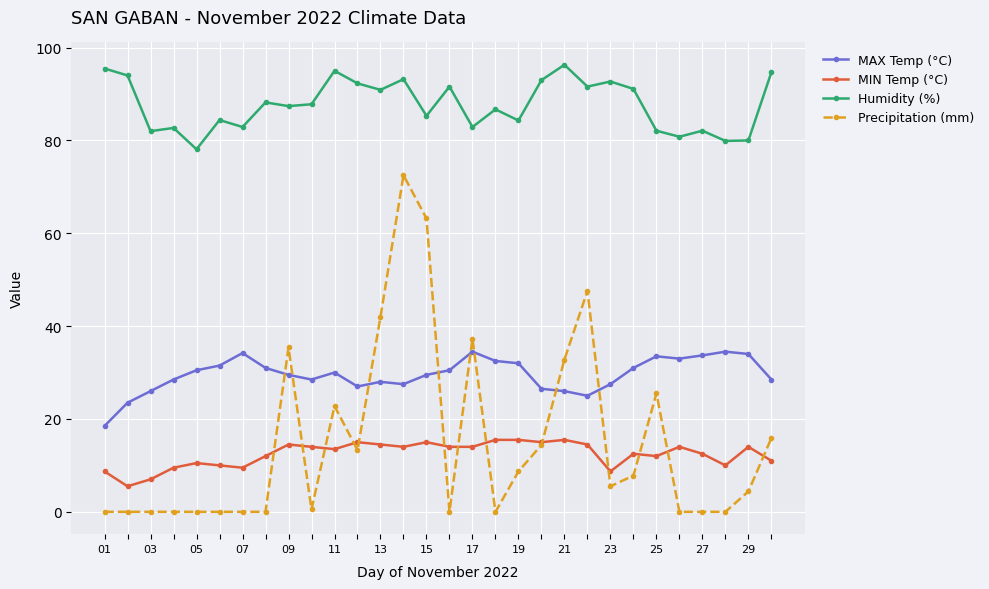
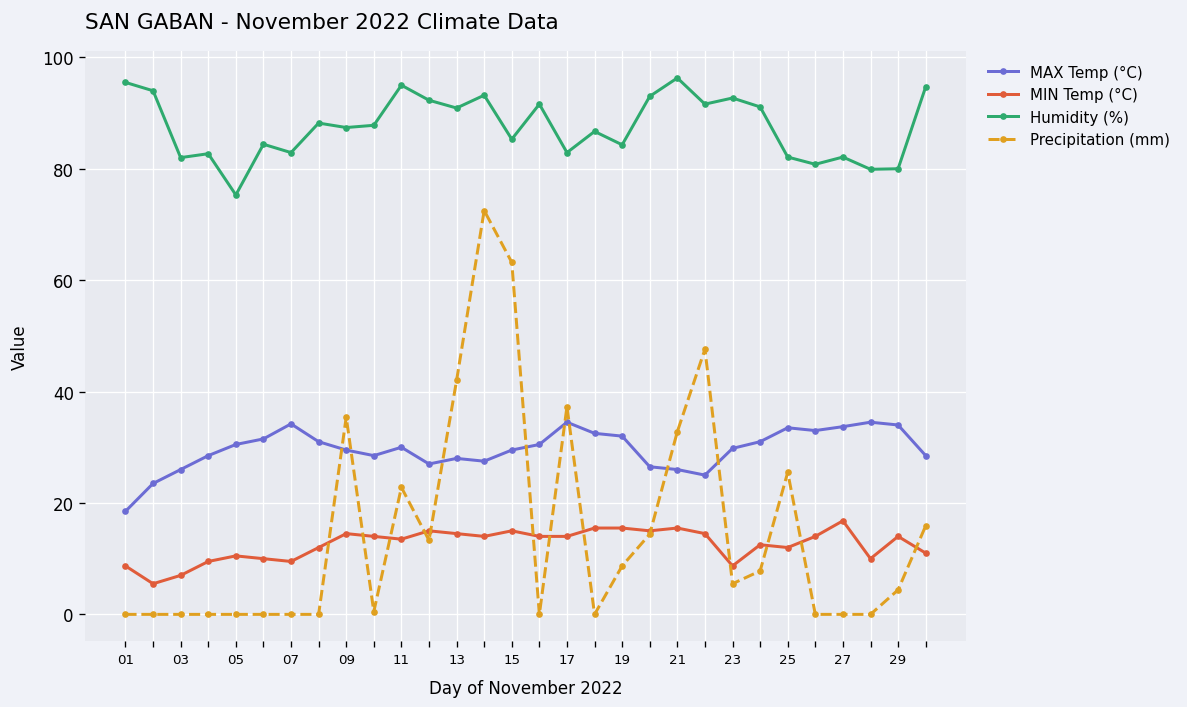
Humidity (%), 05: 78 -> 75
MAX Temp (°C), 23: 28 -> 30
MIN Temp (°C), 27: 13 -> 17
